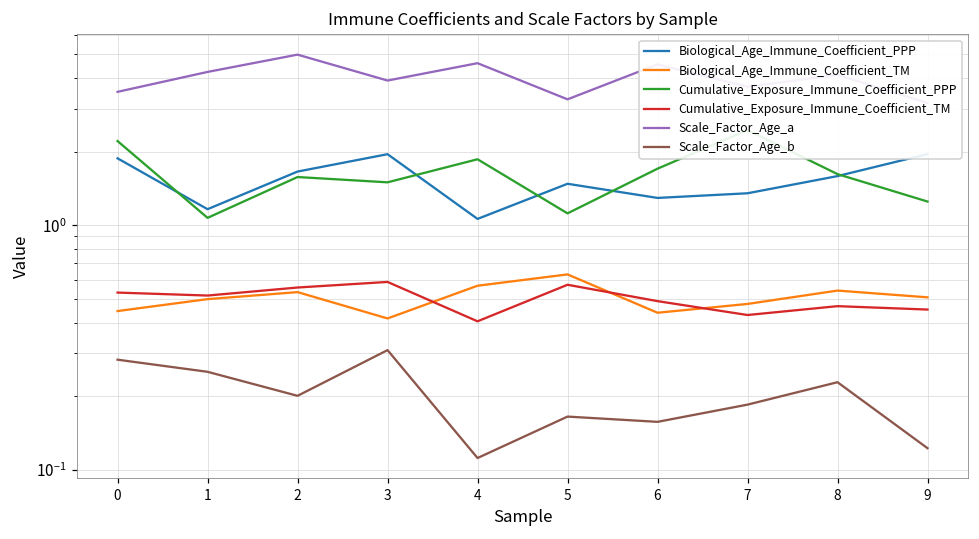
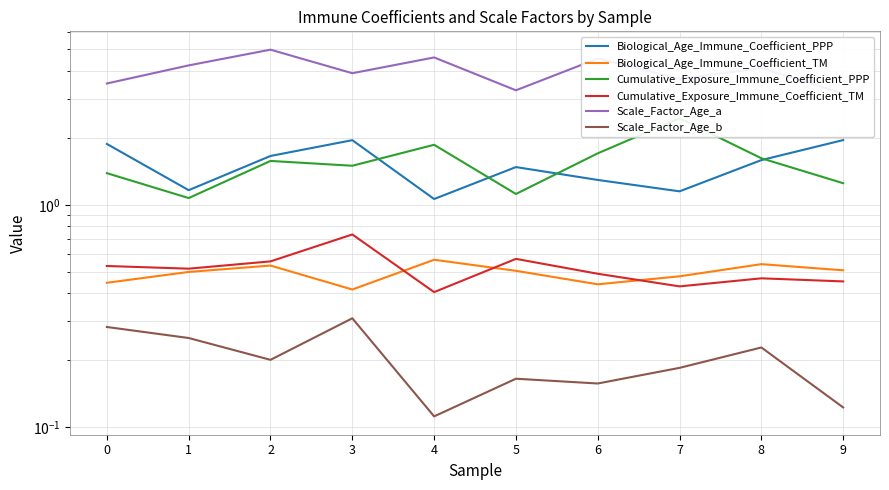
Cumulative_Exposure_Immune_Coefficient_PPP, 0: 2.2 -> 1.4
Cumulative_Exposure_Immune_Coefficient_TM, 3: 0.59 -> 0.74
Biological_Age_Immune_Coefficient_TM, 5: 0.63 -> 0.50
Biological_Age_Immune_Coefficient_PPP, 7: 1.4 -> 1.1
